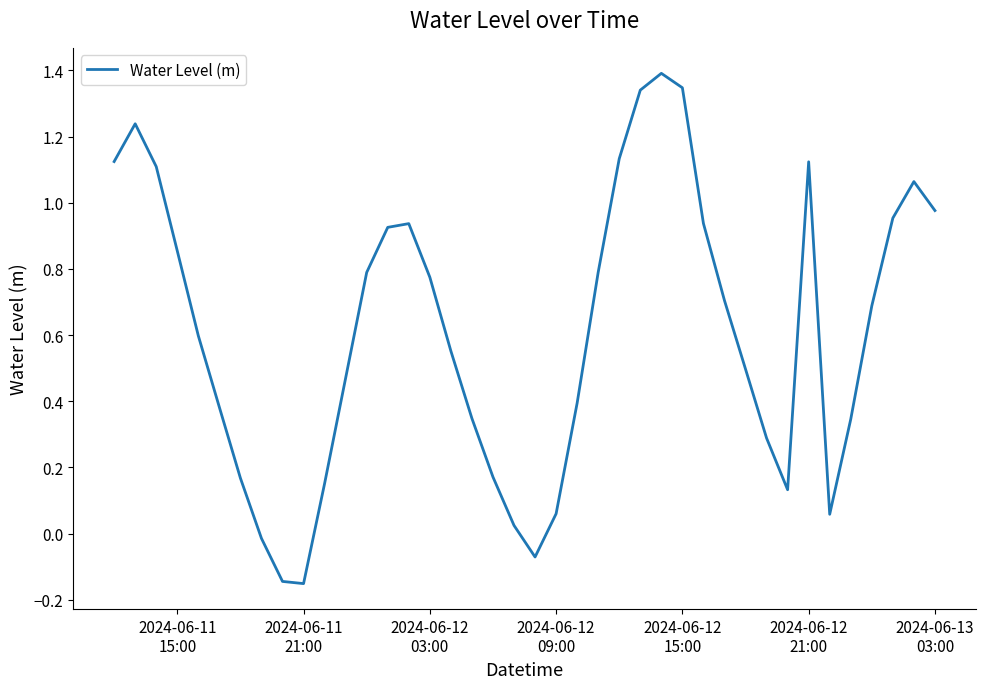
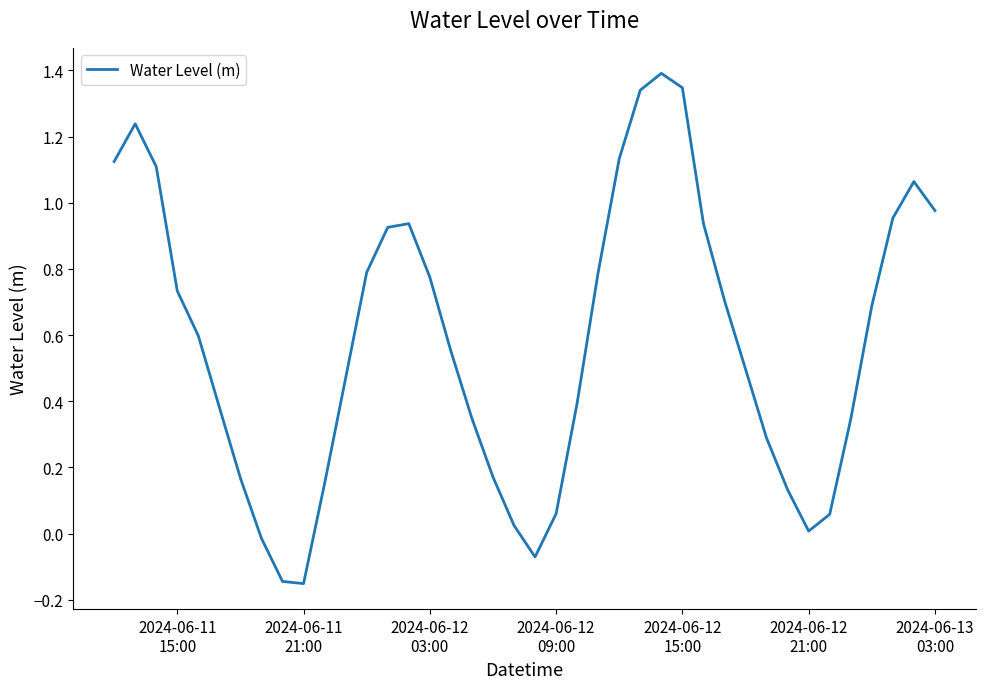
2024-06-11 15:00: 0.85 -> 0.73
2024-06-12 21:00: 1.12 -> 0.01
